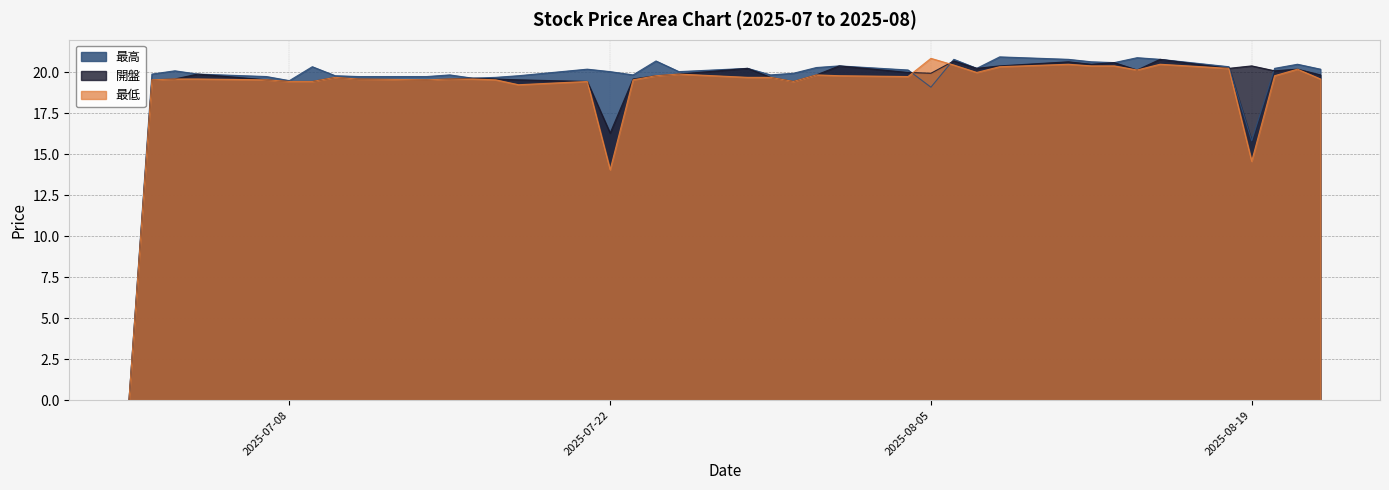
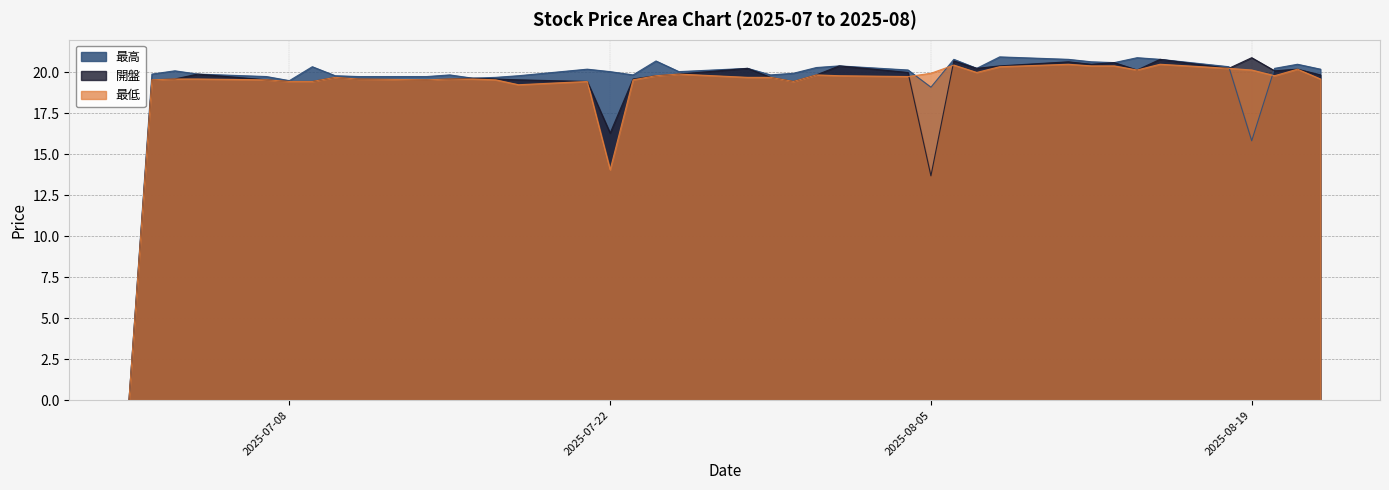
開盤, 2025-08-05: 20.0 -> 13.7
最低, 2025-08-05: 20.9 -> 20.0
開盤, 2025-08-19: 20.4 -> 20.9
最低, 2025-08-19: 14.6 -> 20.2
